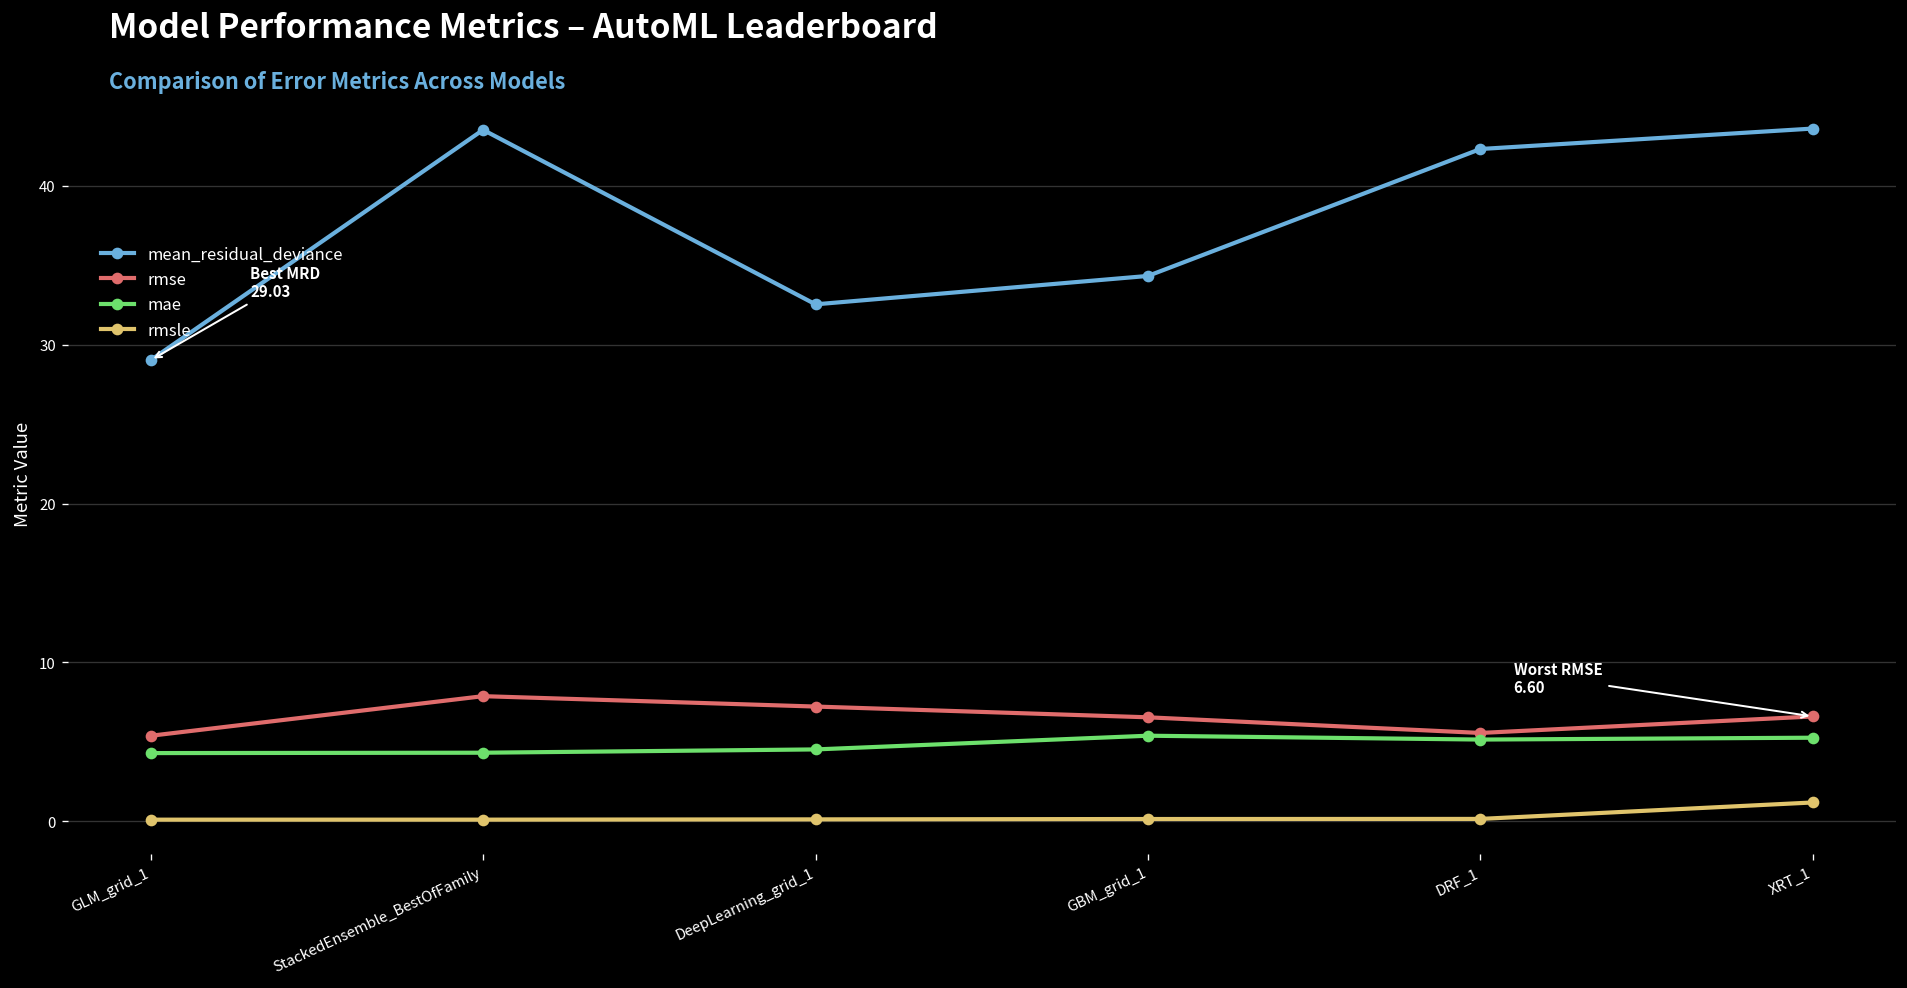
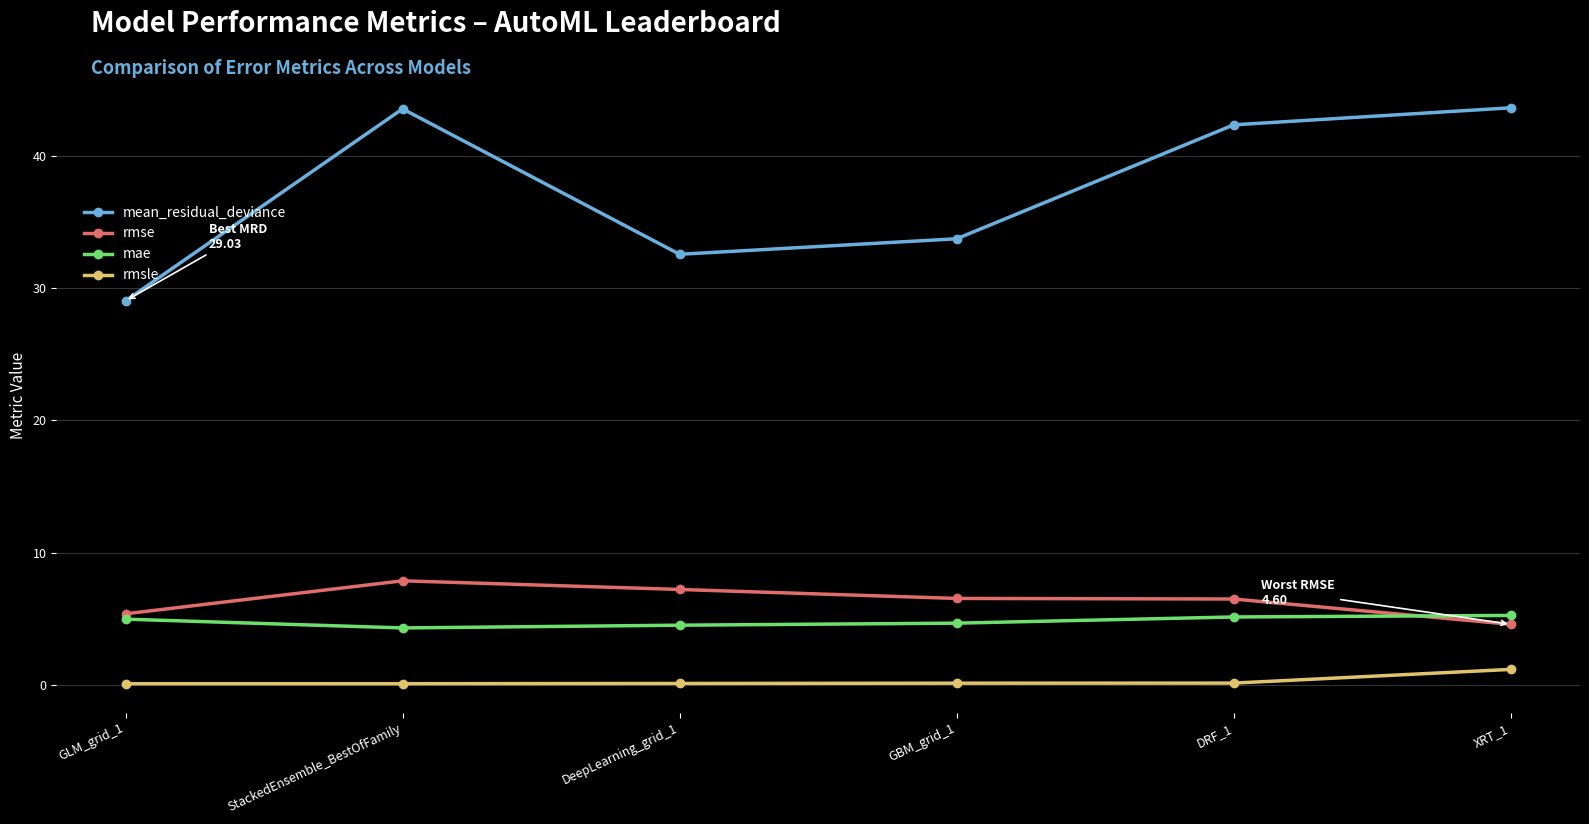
mae, GLM_grid_1: 4.3 -> 5.0
mean_residual_deviance, GBM_grid_1: 34.3 -> 33.7
mae, GBM_grid_1: 5.4 -> 4.7
rmse, DRF_1: 5.6 -> 6.5
rmse, XRT_1: 6.60 -> 4.60
